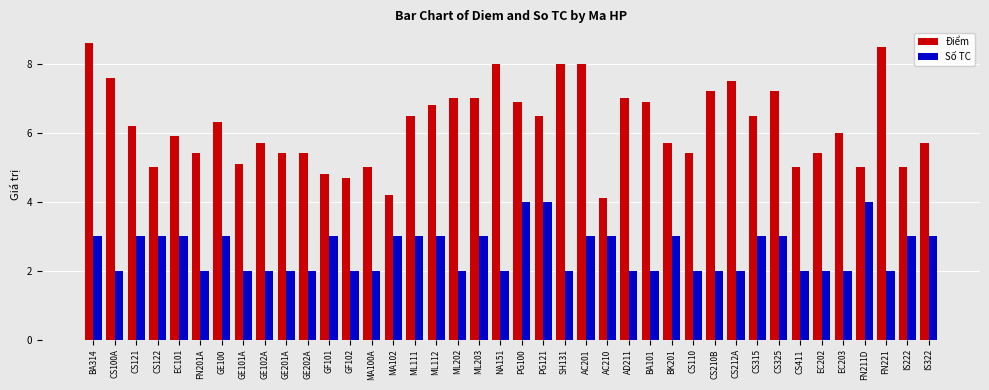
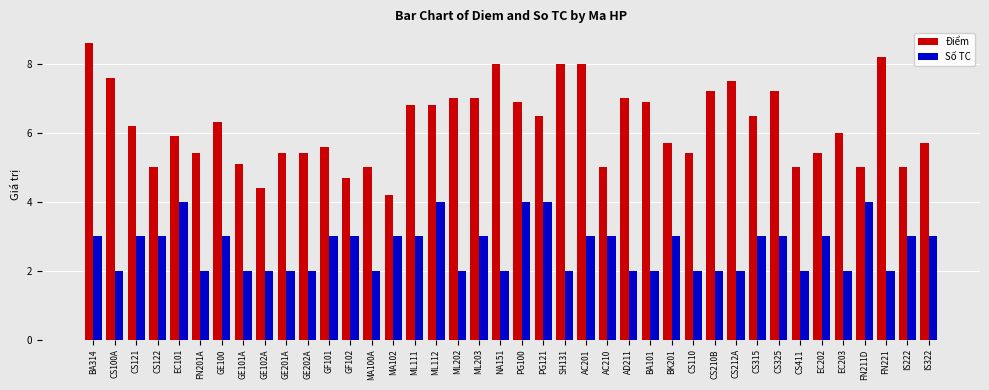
Số TC, EC101: 3 -> 4
Điểm, GE102A: 5.7 -> 4.4
Điểm, GF101: 4.8 -> 5.6
Số TC, GF102: 2 -> 3
Điểm, ML111: 6.5 -> 6.8
Số TC, ML112: 3 -> 4
Điểm, AC210: 4.1 -> 5.0
Số TC, EC202: 2 -> 3
Điểm, FN221: 8.5 -> 8.2
